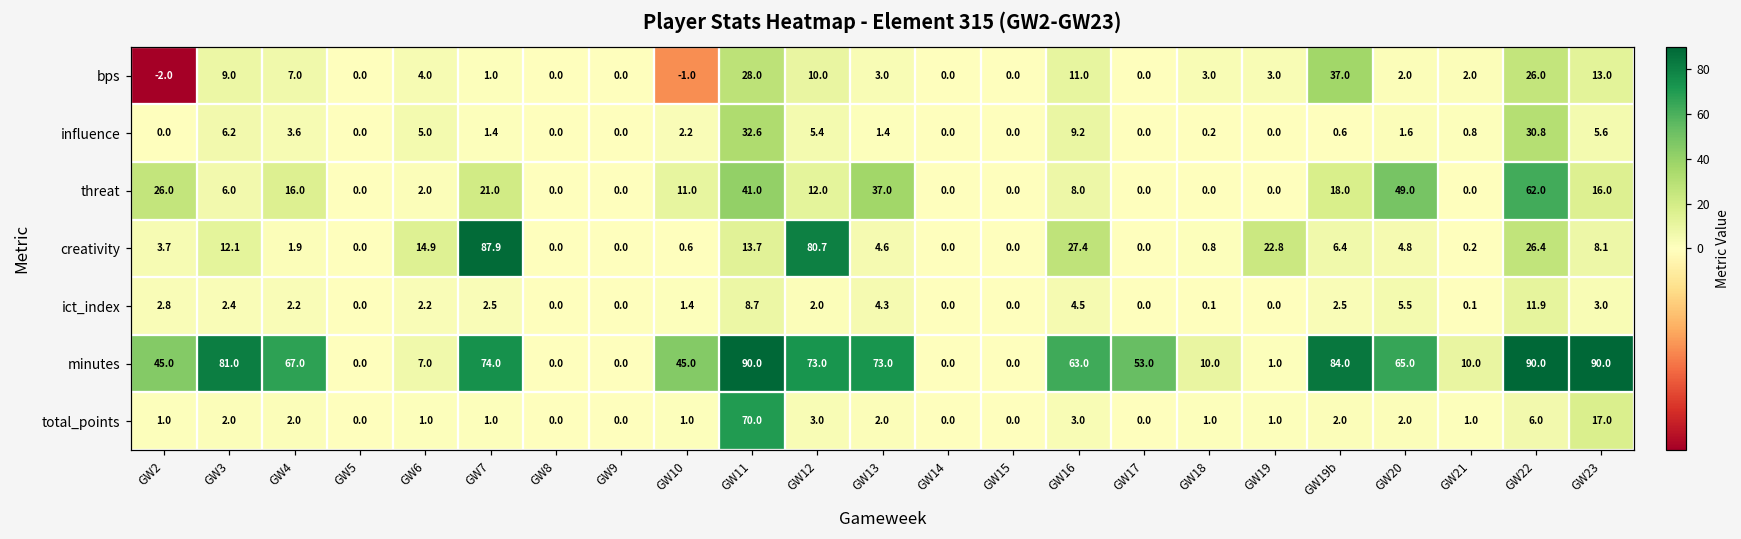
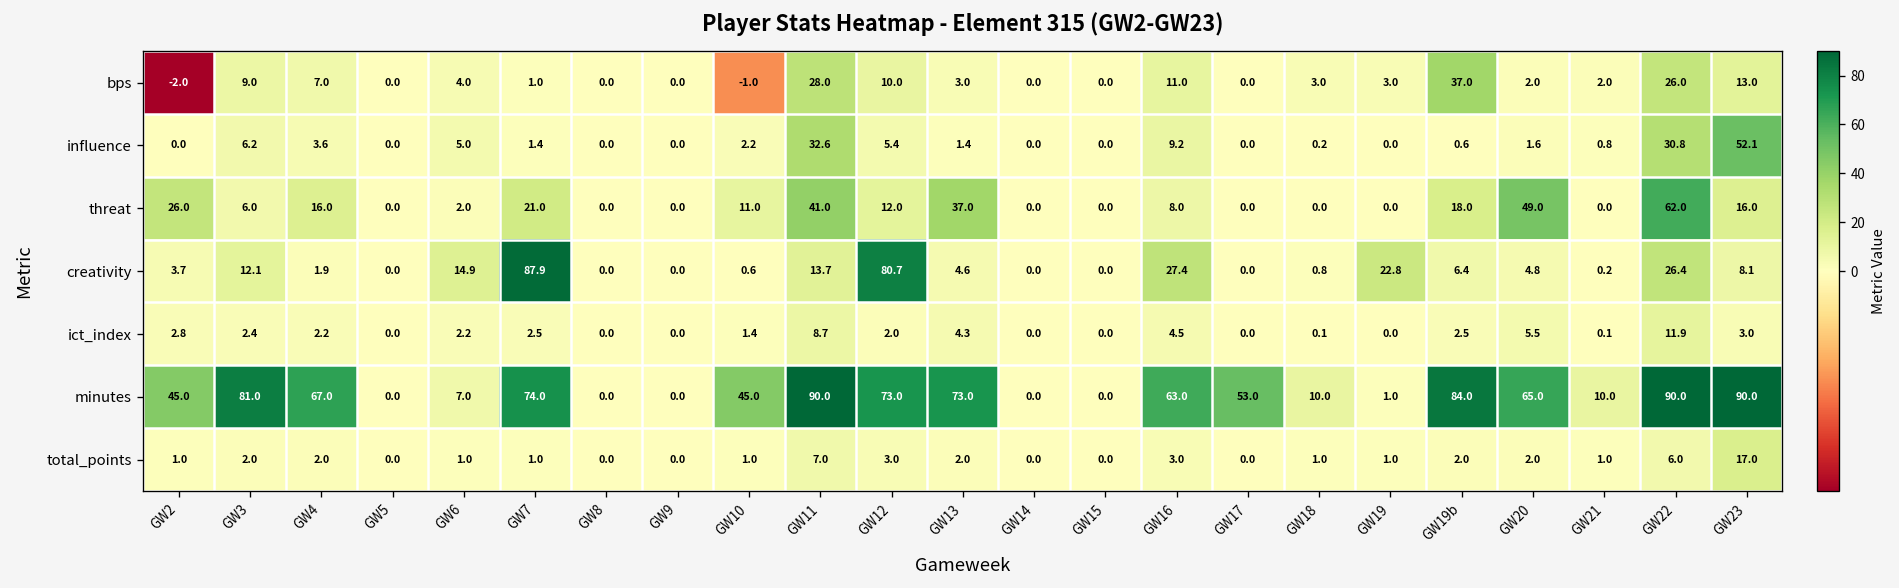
influence, GW23: 5.6 -> 52.1
total_points, GW11: 70.0 -> 7.0
